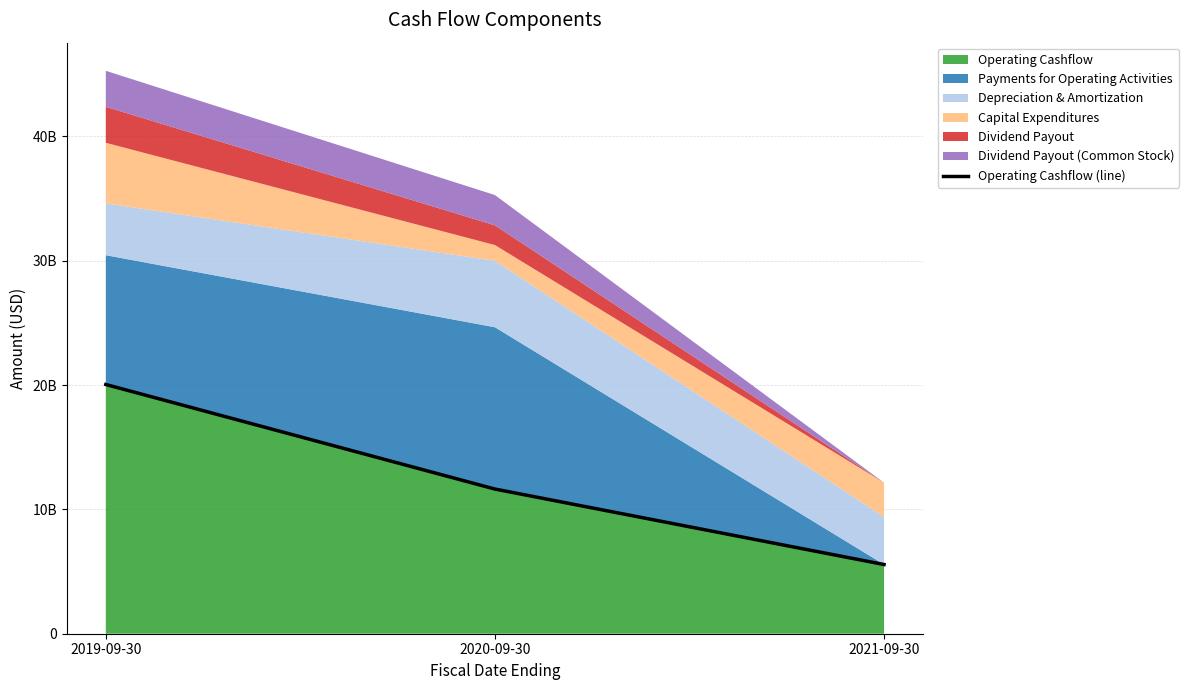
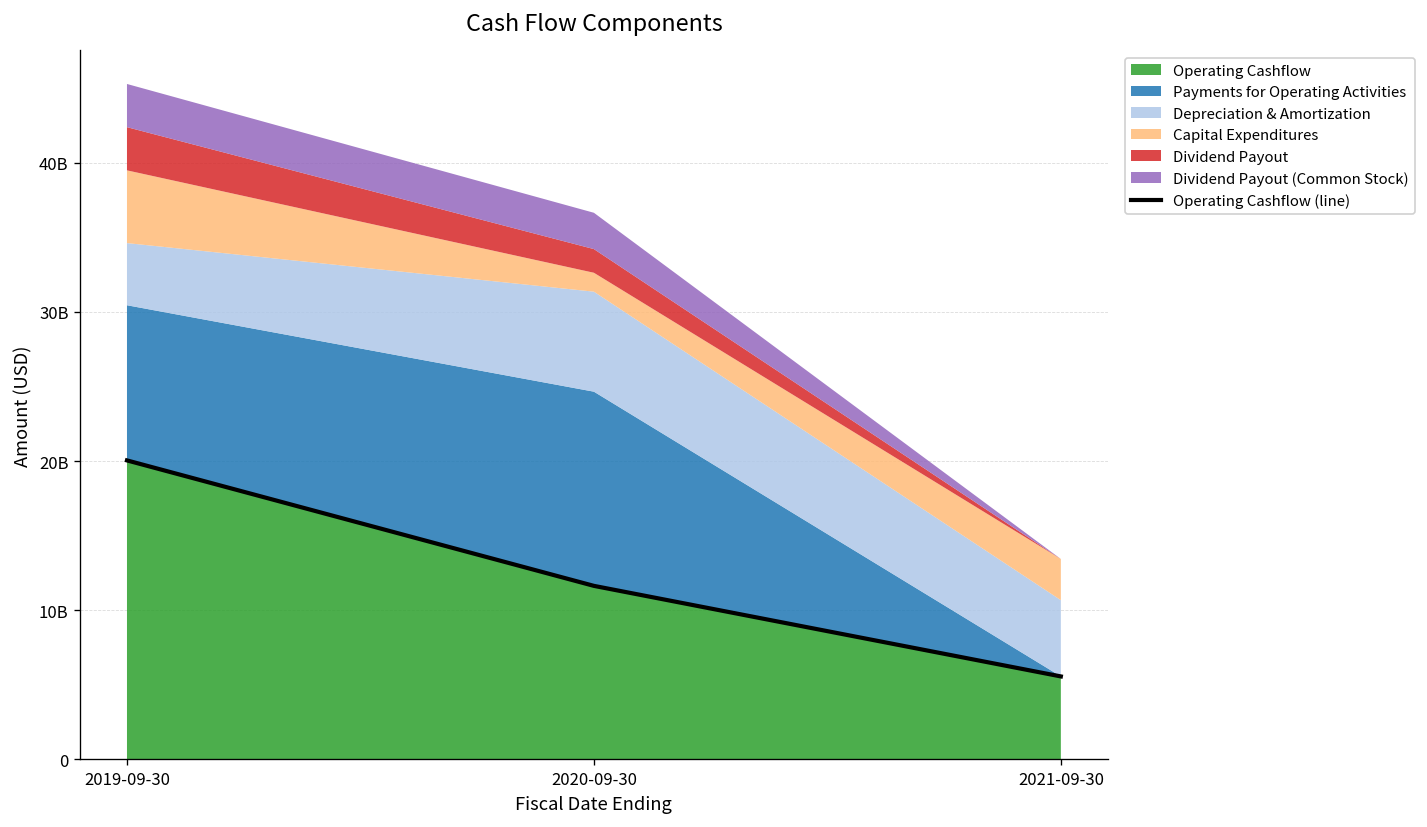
Depreciation & Amortization, 2020-09-30: 5300000000 -> 6700000000
Depreciation & Amortization, 2021-09-30: 3800000000 -> 5100000000
